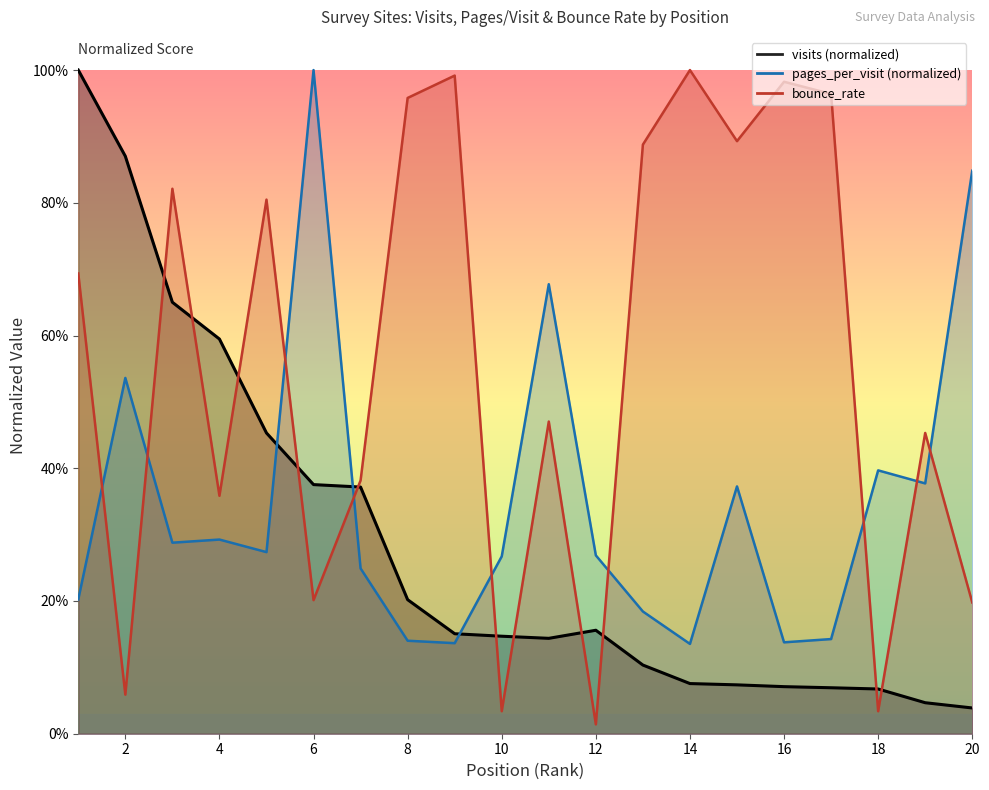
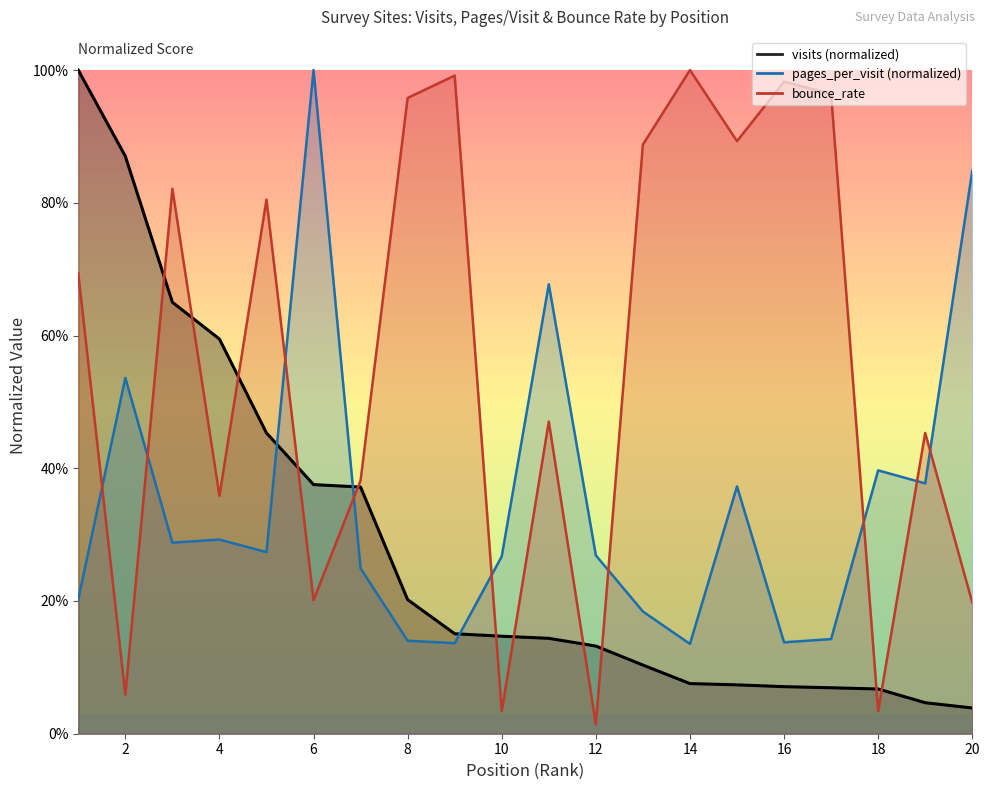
visits (normalized), 12: 16% -> 13%
